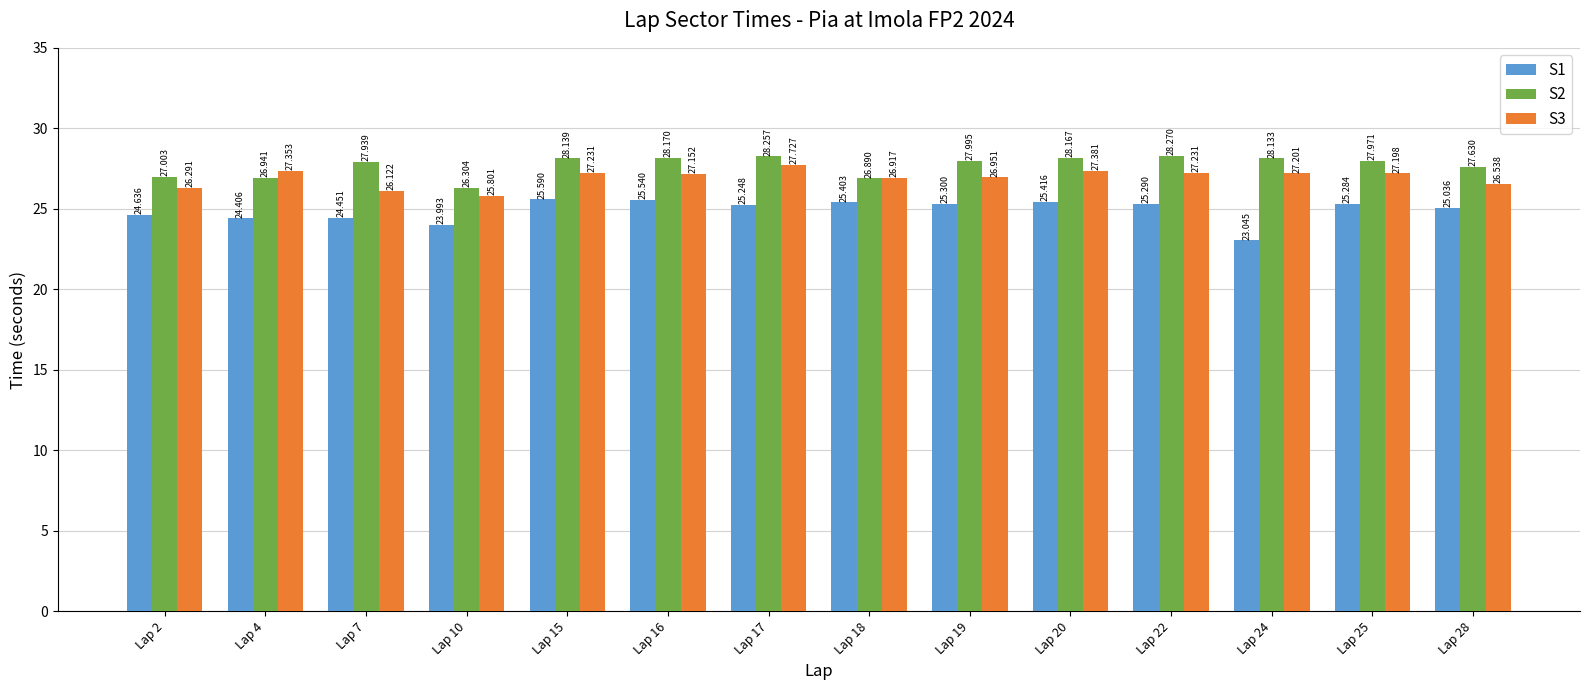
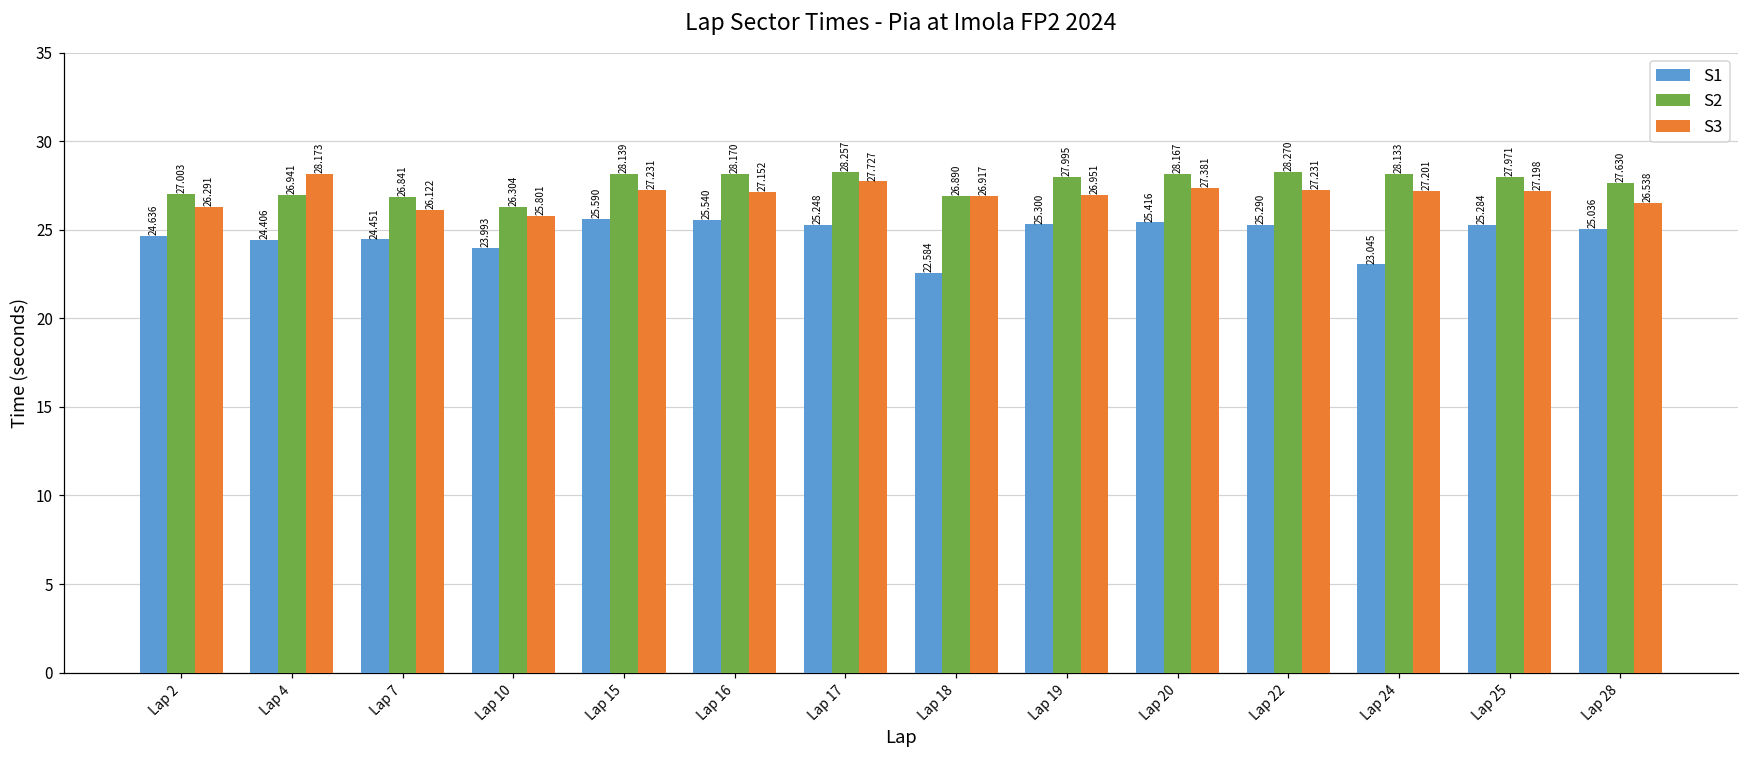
S3, Lap 4: 27.353 -> 28.173
S2, Lap 7: 27.939 -> 26.841
S1, Lap 18: 25.403 -> 22.584
